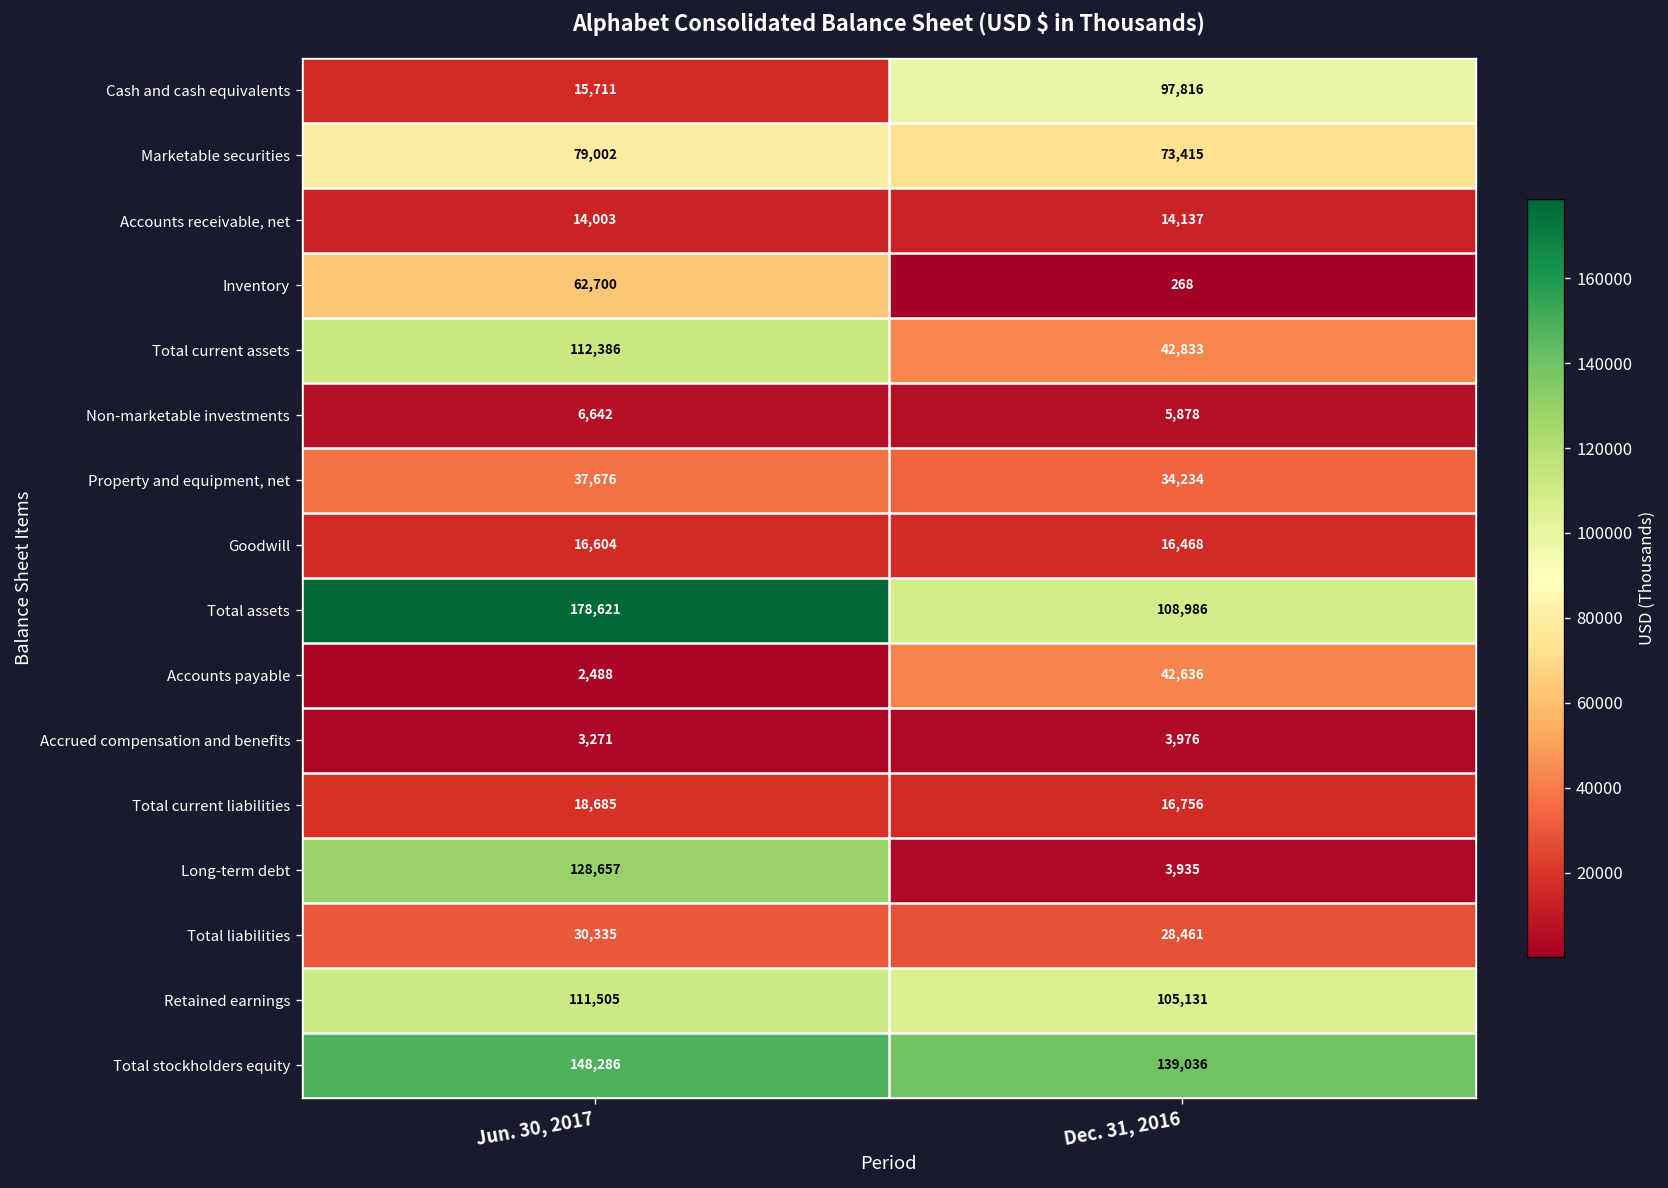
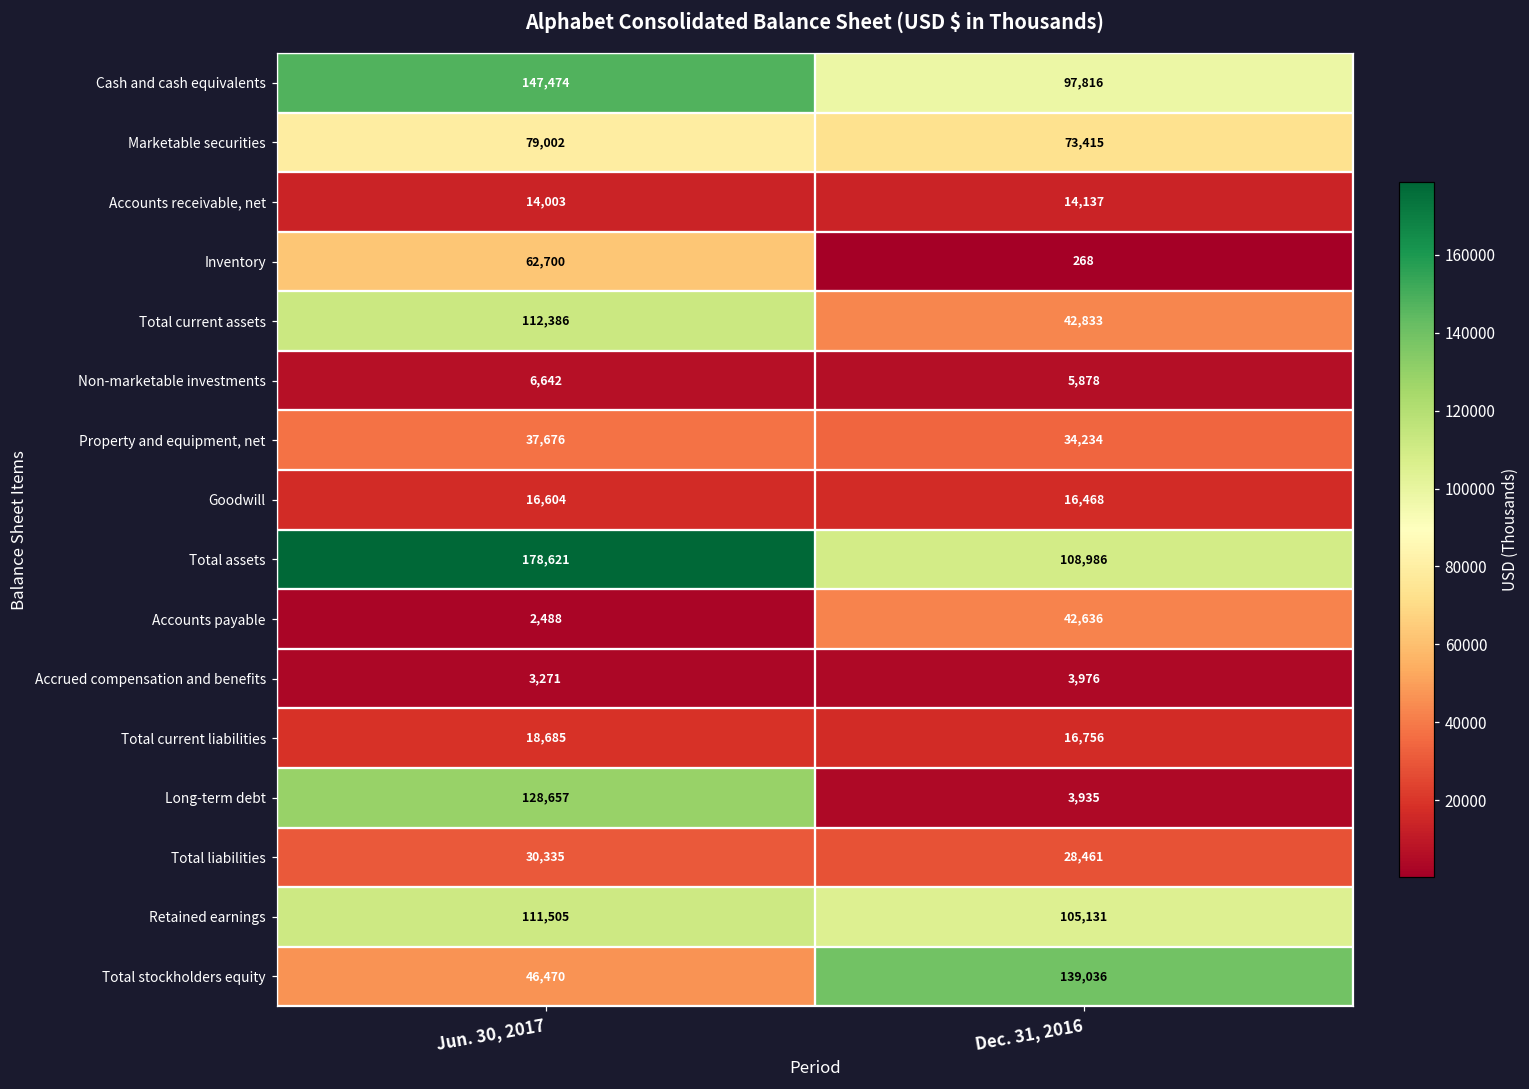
Cash and cash equivalents, Jun. 30, 2017: 15,711 -> 147,474
Total stockholders equity, Jun. 30, 2017: 148,286 -> 46,470
